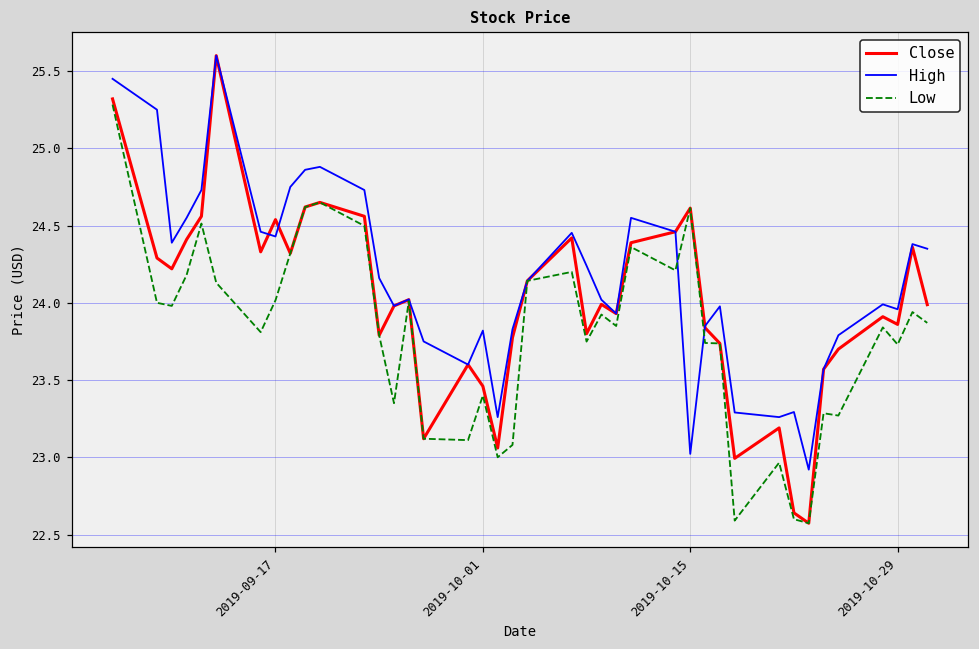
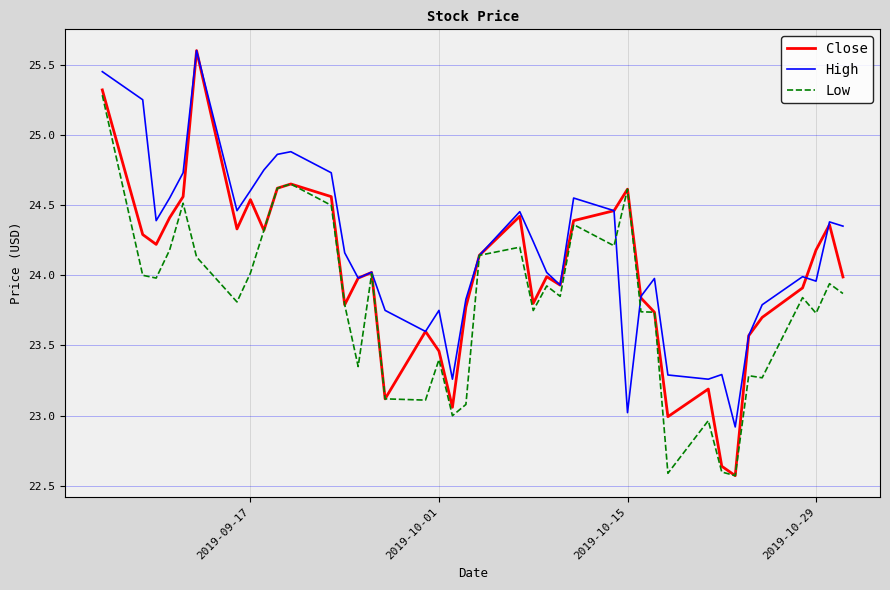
High, 2019-09-17: 24.43 -> 24.60
High, 2019-10-01: 23.82 -> 23.75
Close, 2019-10-29: 23.86 -> 24.18
